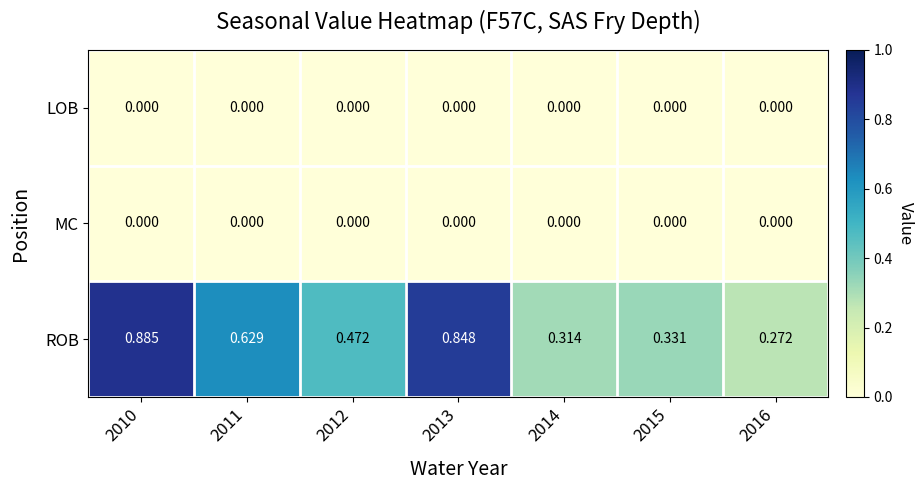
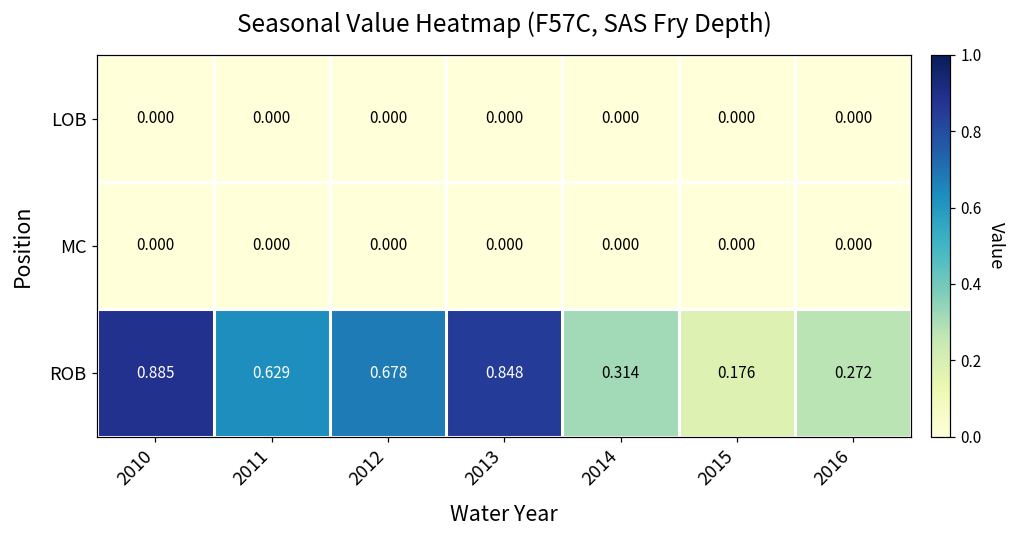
ROB, 2012: 0.472 -> 0.678
ROB, 2015: 0.331 -> 0.176
